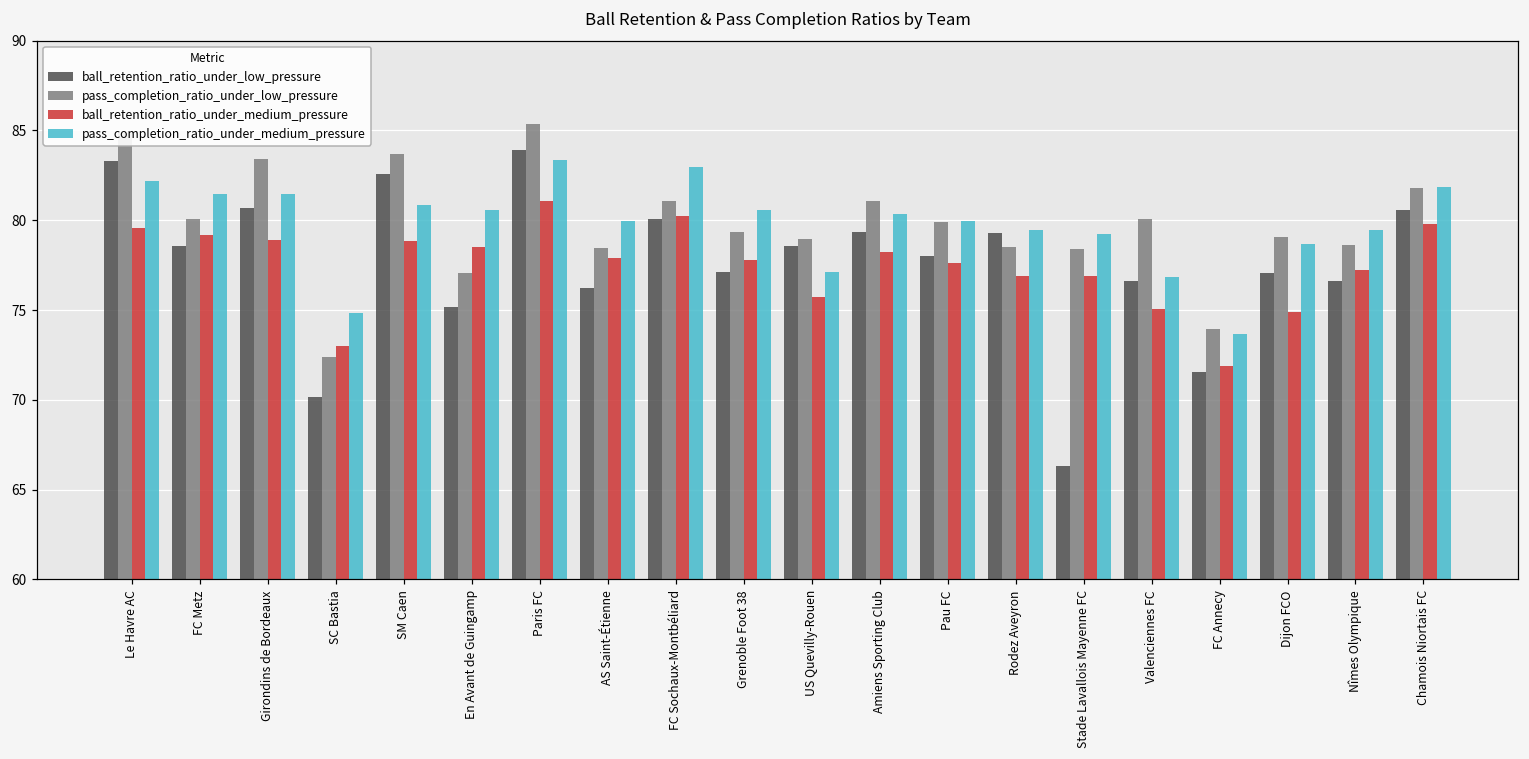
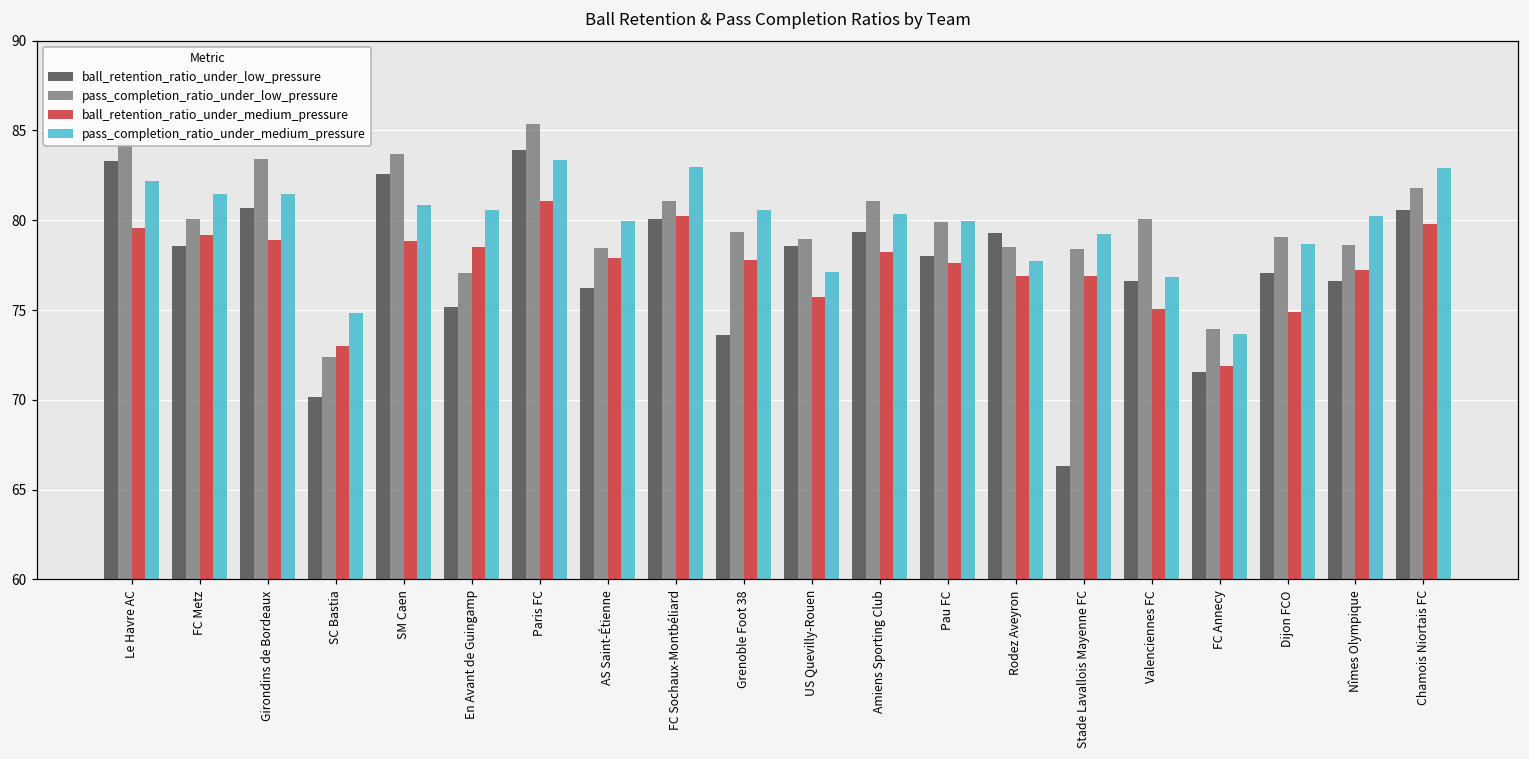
ball_retention_ratio_under_low_pressure, Grenoble Foot 38: 77.1 -> 73.6
pass_completion_ratio_under_medium_pressure, Rodez Aveyron: 79.4 -> 77.8
pass_completion_ratio_under_medium_pressure, Nîmes Olympique: 79.4 -> 80.3
pass_completion_ratio_under_medium_pressure, Chamois Niortais FC: 81.9 -> 82.9
